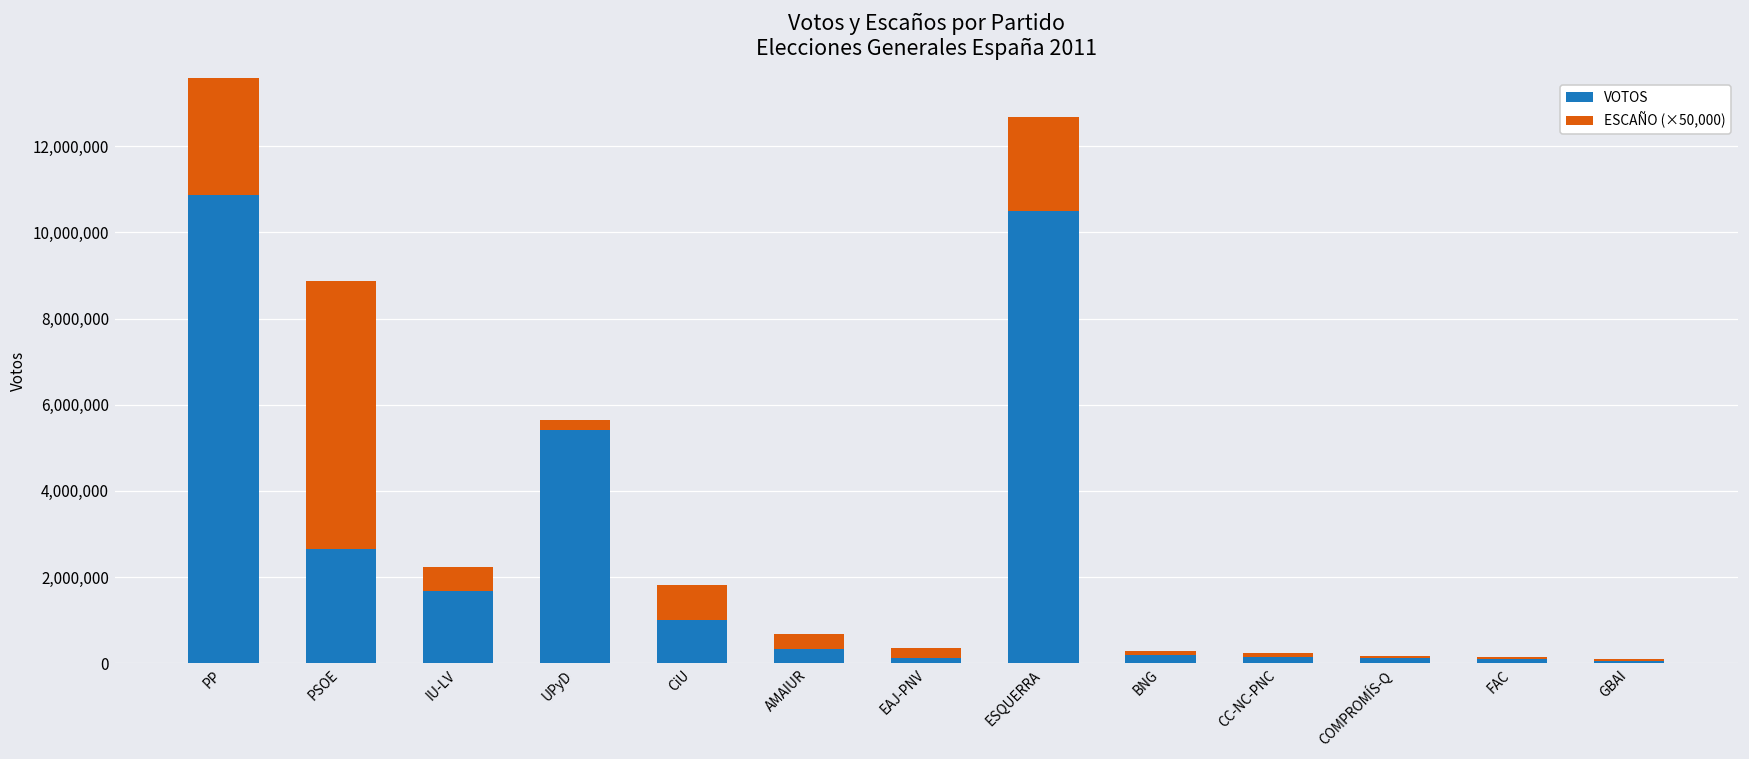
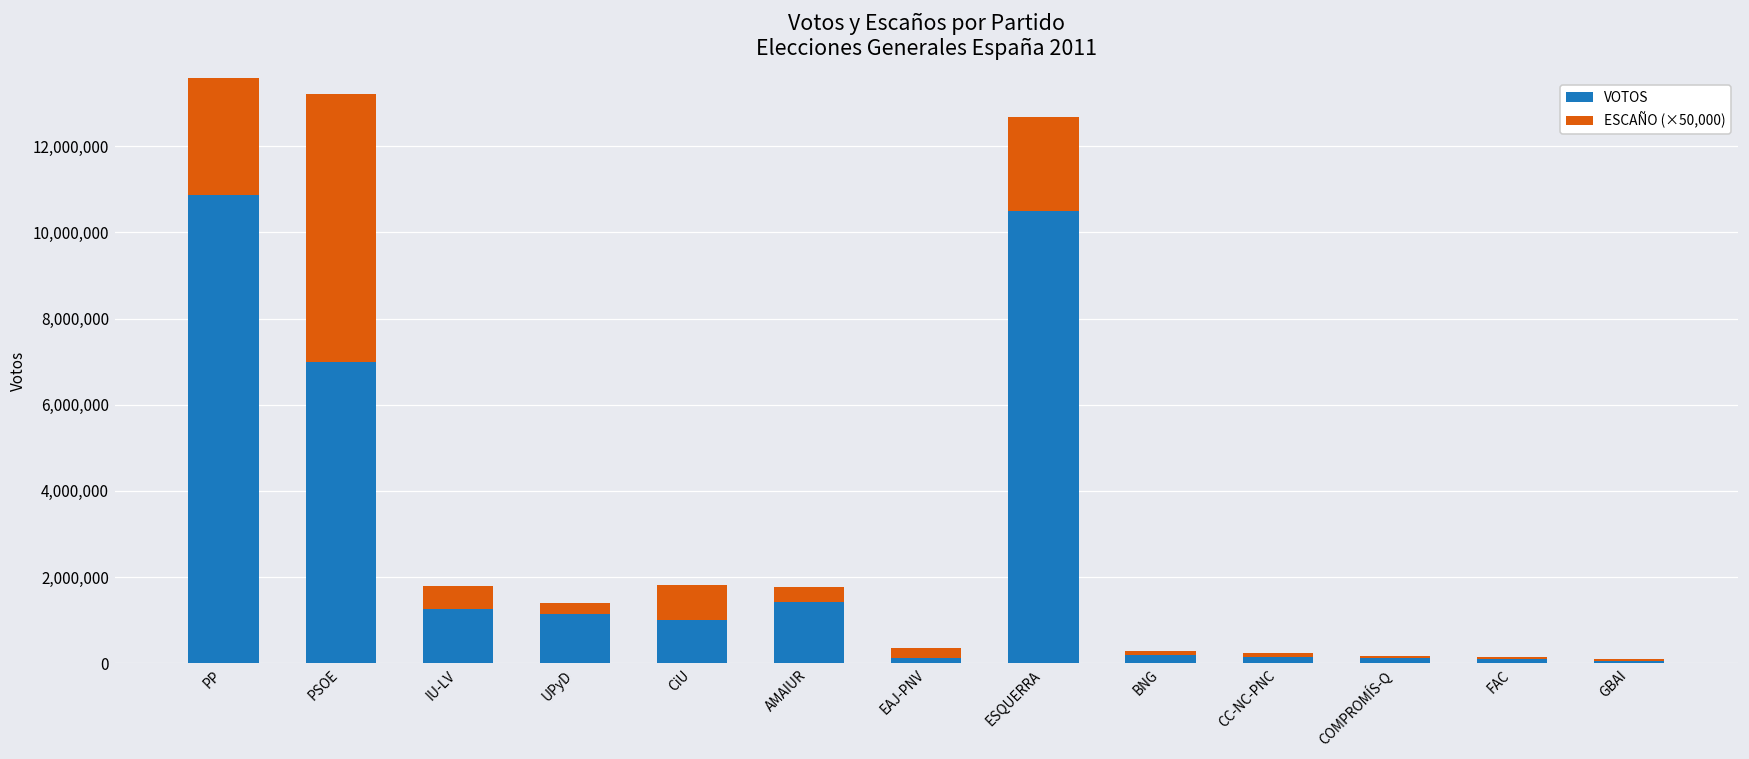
VOTOS, PSOE: 2,700,000 -> 7,000,000
VOTOS, IU-LV: 1,700,000 -> 1,300,000
VOTOS, UPyD: 5,400,000 -> 1,100,000
VOTOS, AMAIUR: 300,000 -> 1,400,000
